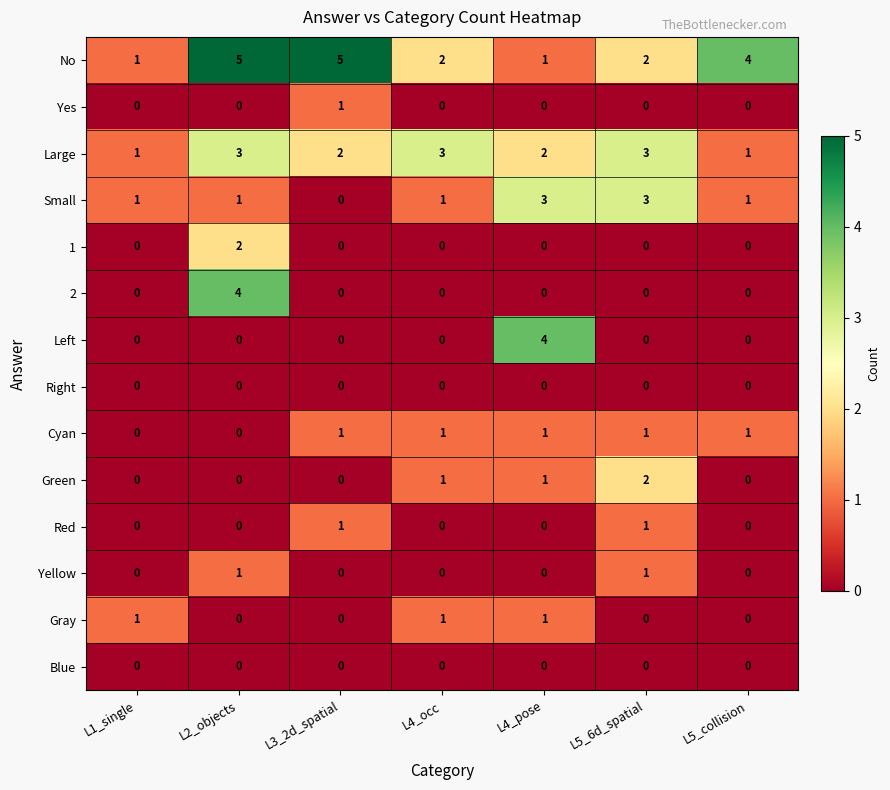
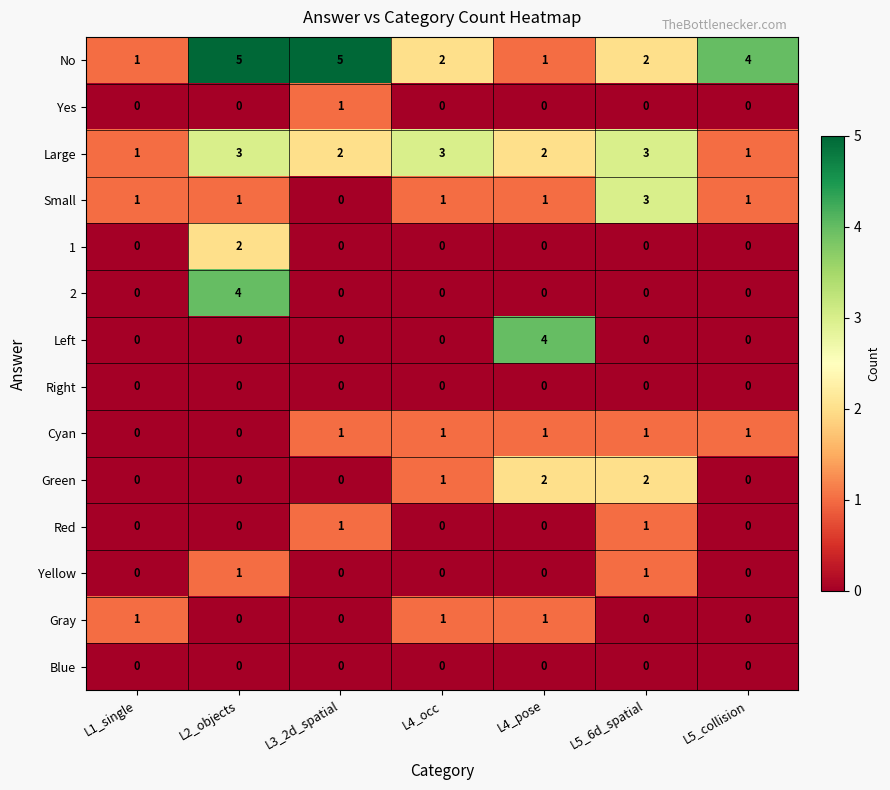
Small, L4_pose: 3 -> 1
Green, L4_pose: 1 -> 2
